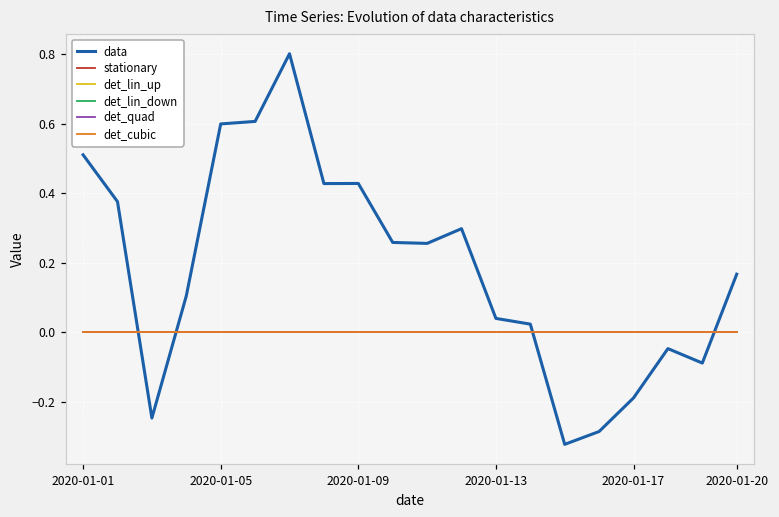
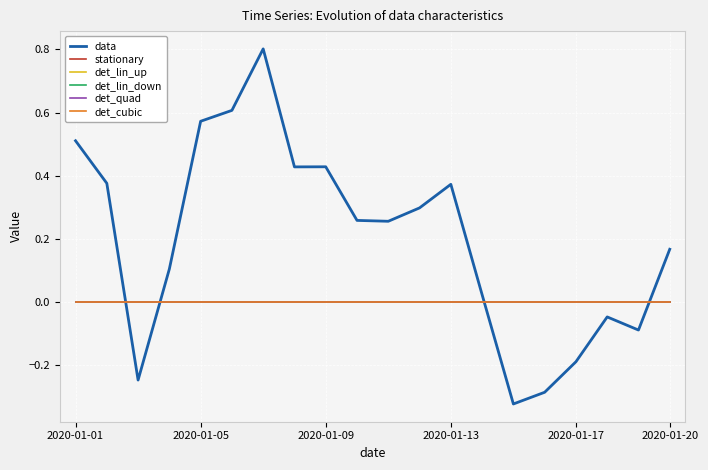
data, 2020-01-05: 0.60 -> 0.57
data, 2020-01-13: 0.04 -> 0.37
